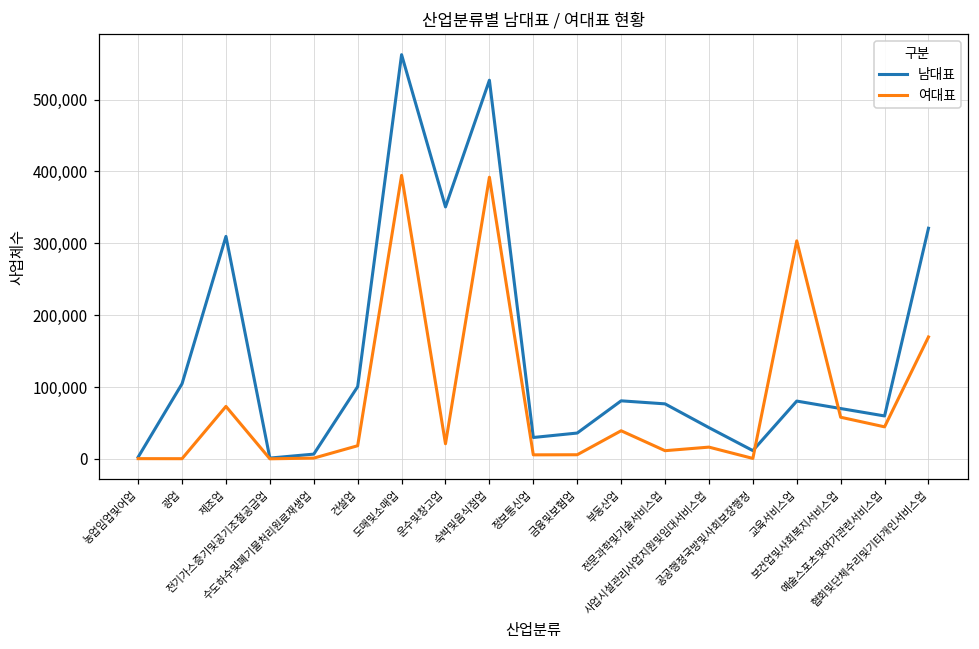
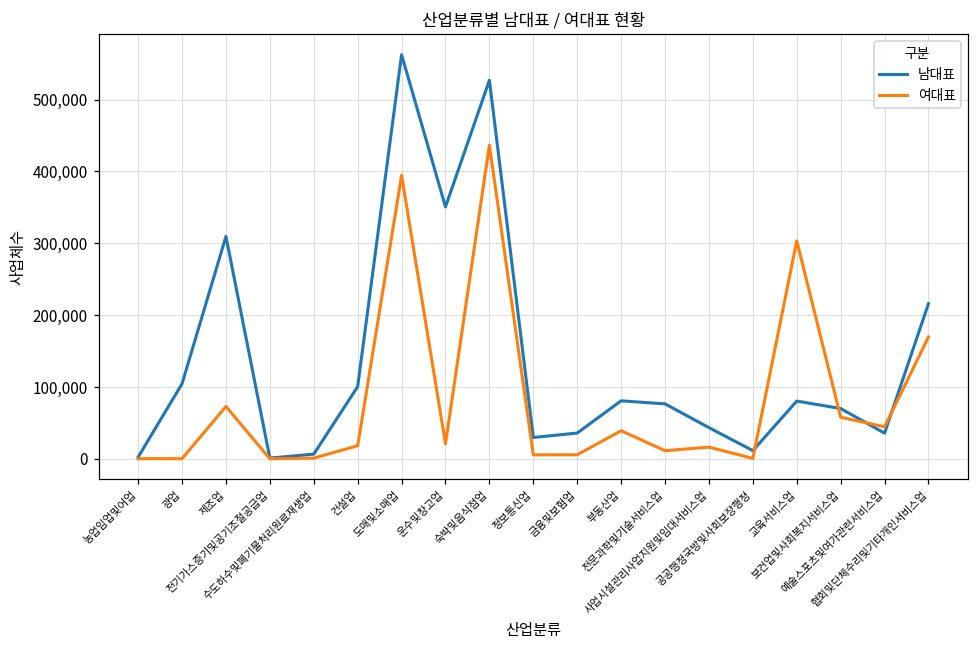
여대표, 숙박및음식점업: 390,000 -> 440,000
남대표, 예술스포츠및여가관련서비스업: 60,000 -> 40,000
남대표, 협회및단체수리및기타개인서비스업: 320,000 -> 220,000
